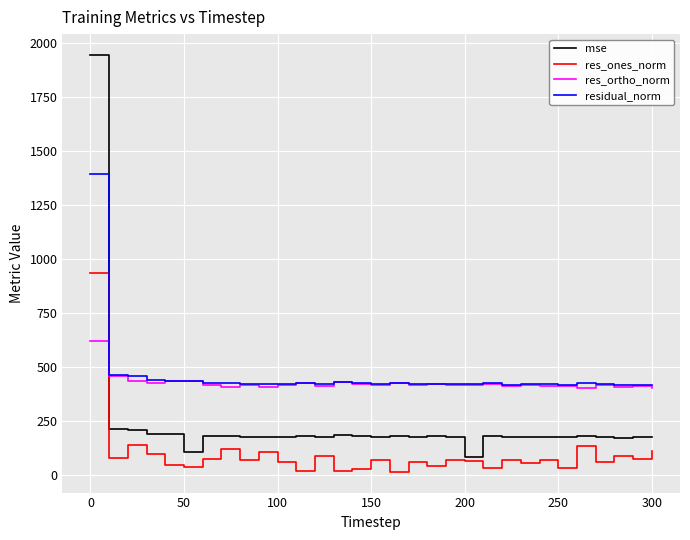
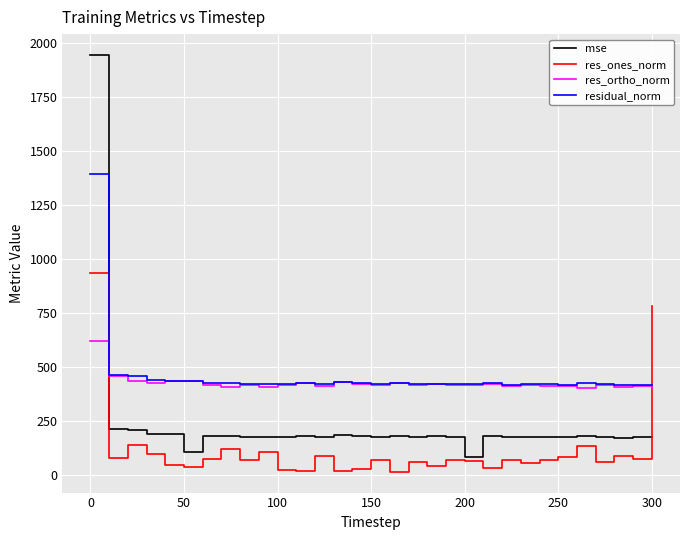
res_ones_norm, 100: 60 -> 20
res_ones_norm, 250: 30 -> 90
res_ones_norm, 300: 110 -> 780
